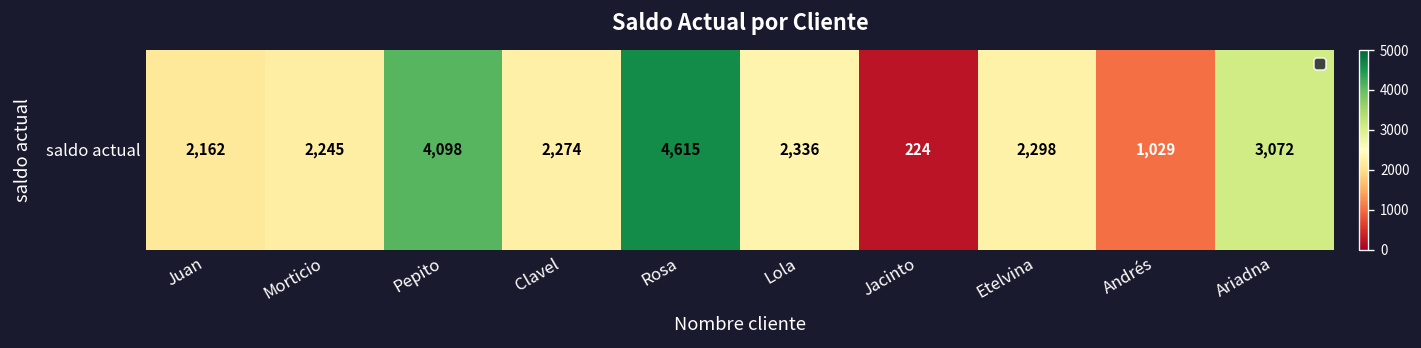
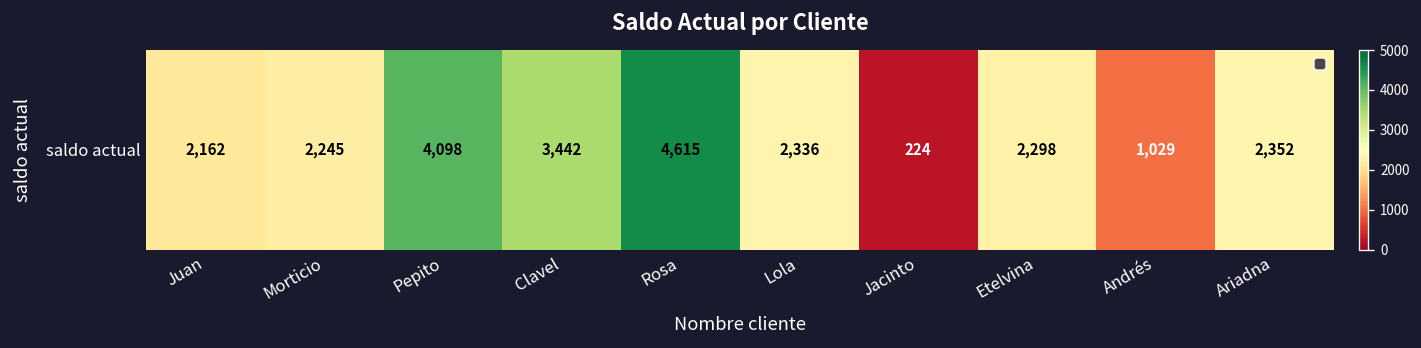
saldo actual, Clavel: 2,274 -> 3,442
saldo actual, Ariadna: 3,072 -> 2,352
